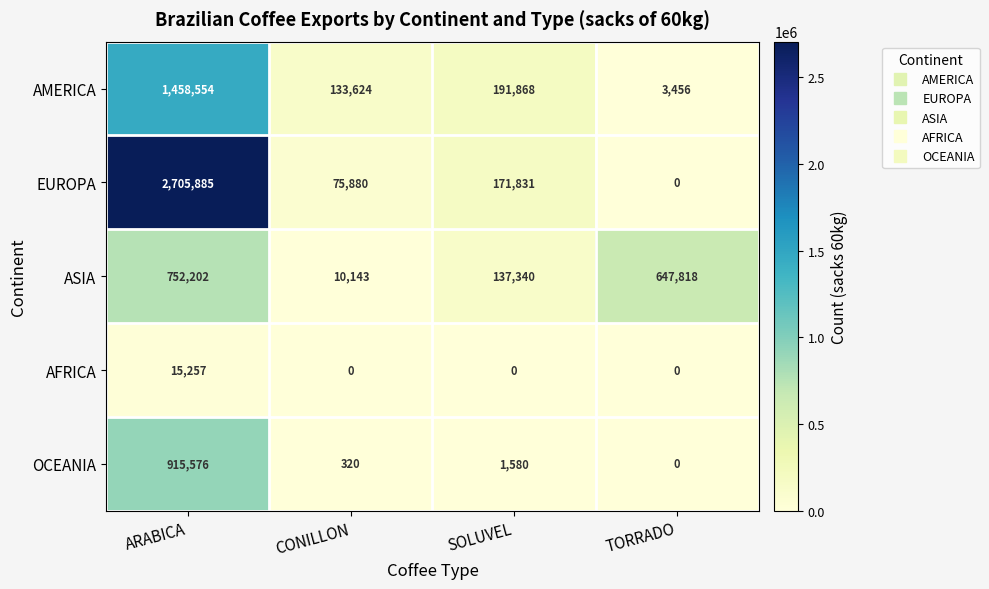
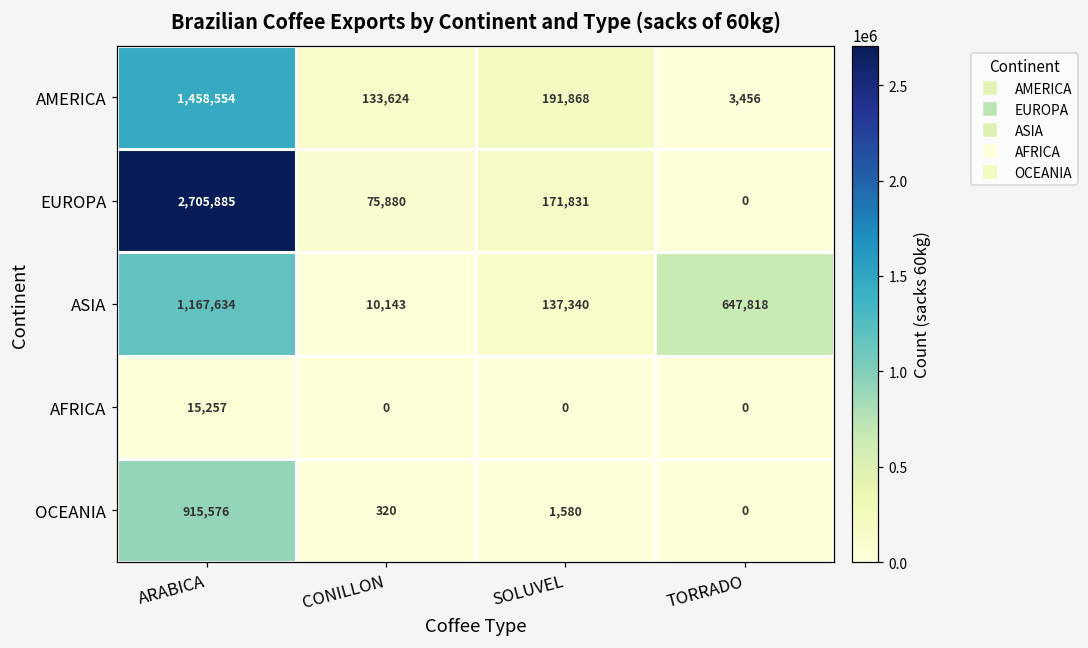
ASIA, ARABICA: 752,202 -> 1,167,634
